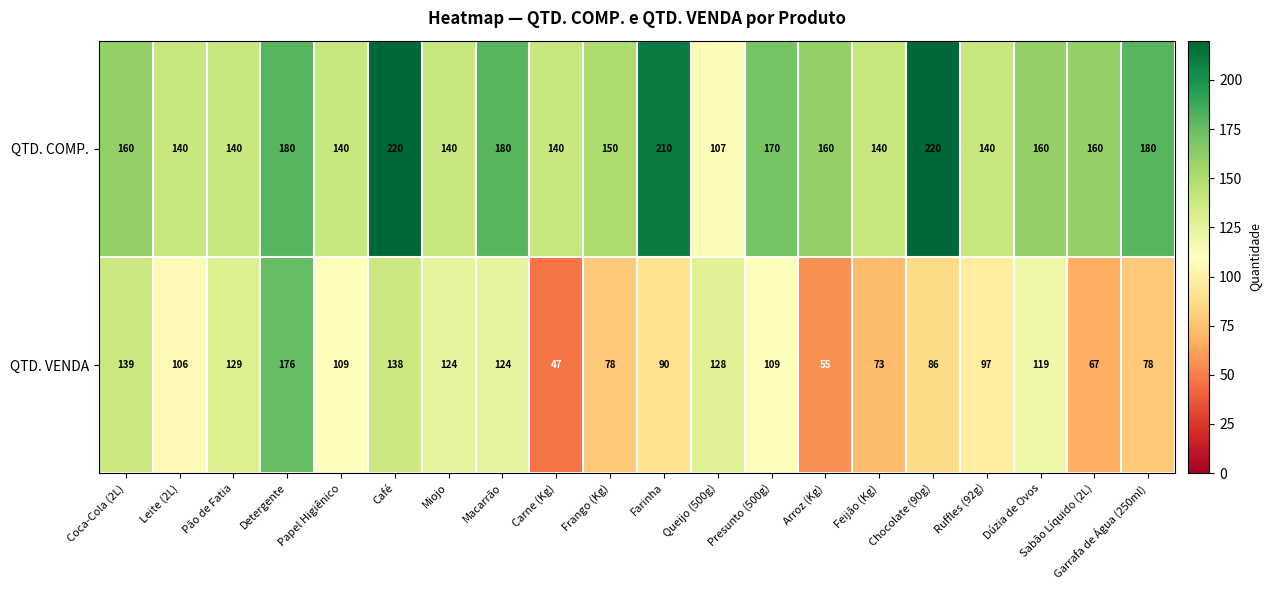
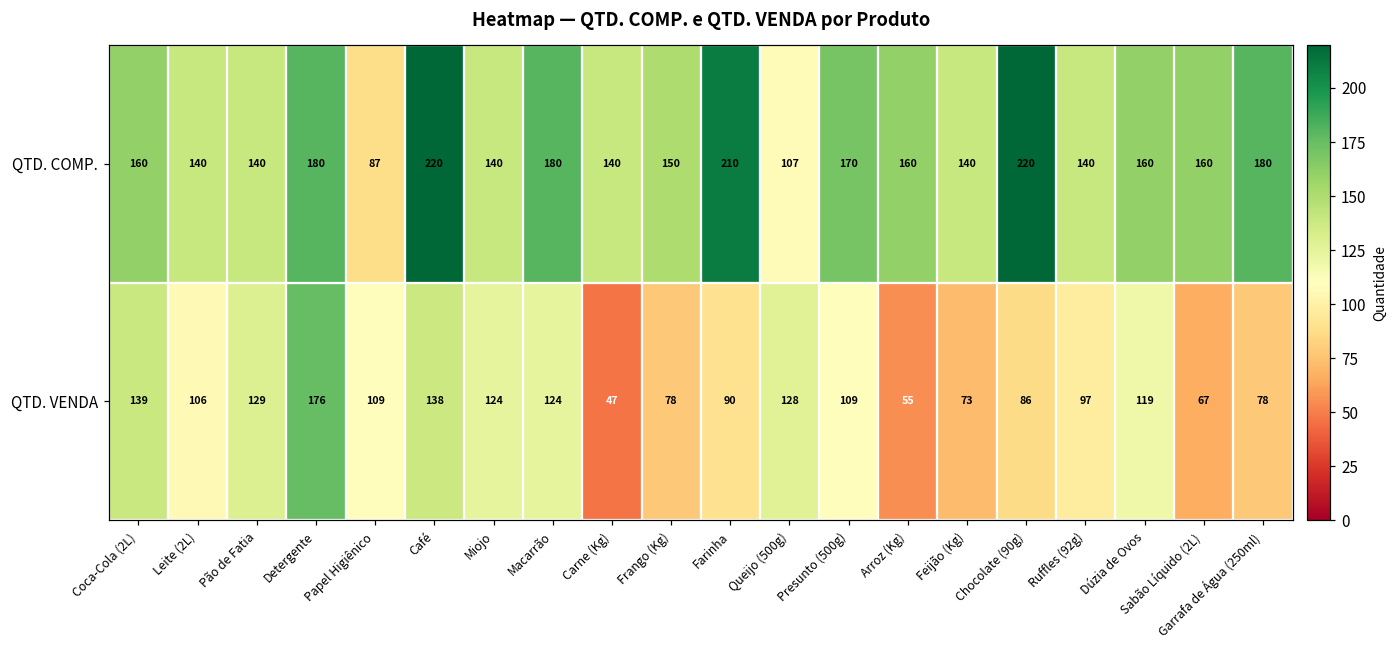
QTD. COMP., Papel Higiênico: 140 -> 87
